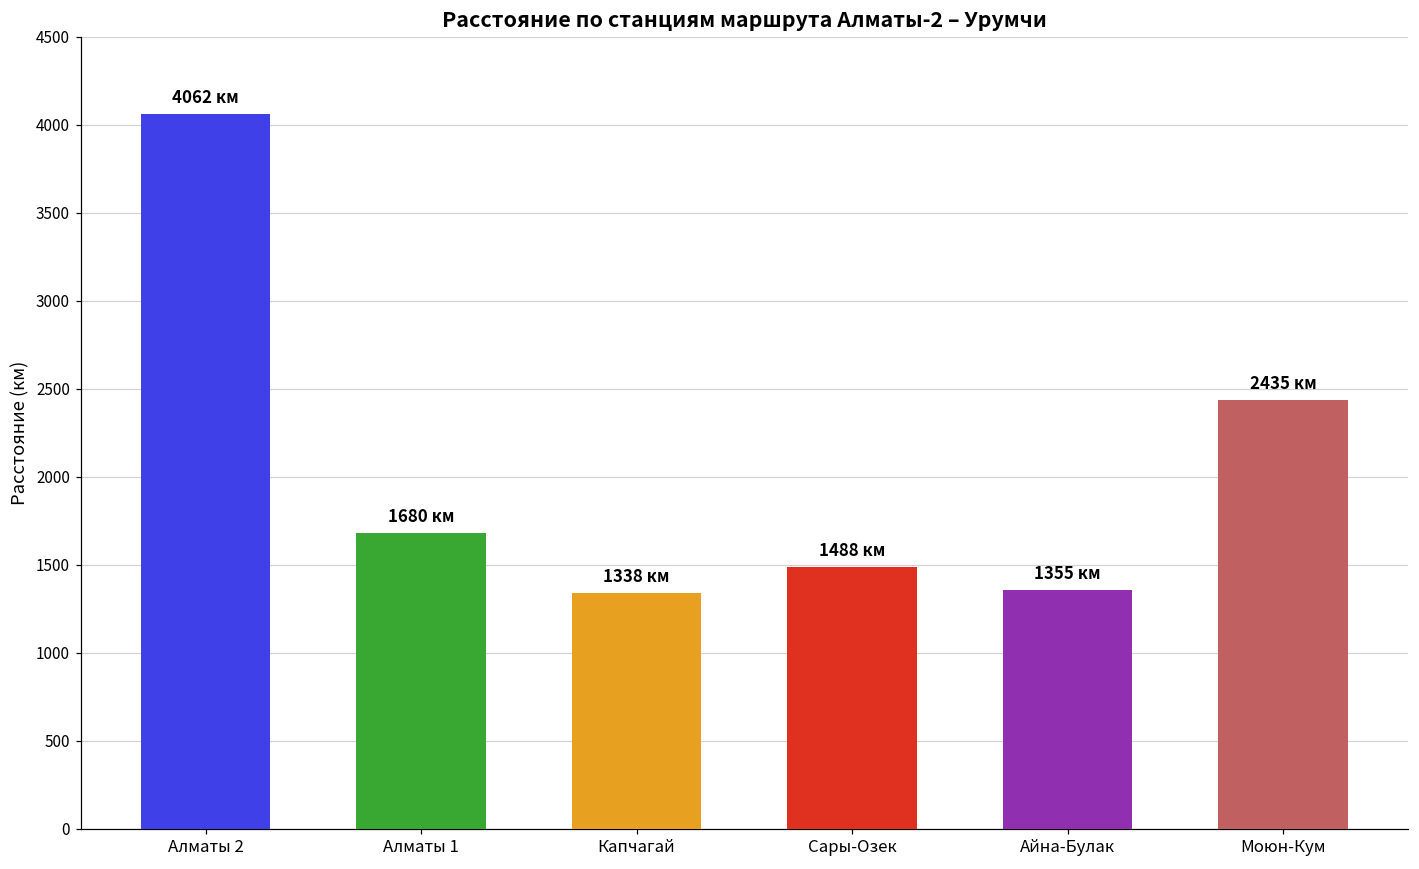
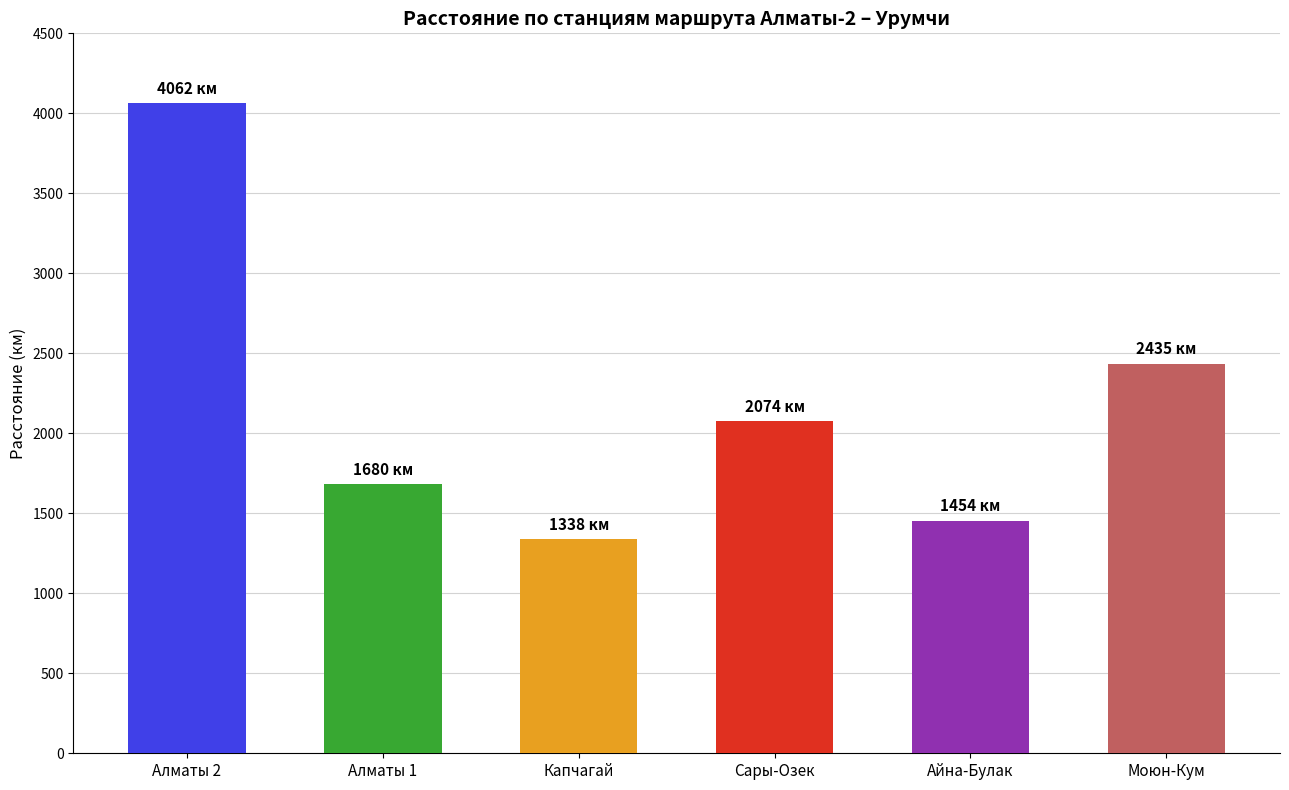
Сары-Озек: 1488 -> 2074
Айна-Булак: 1355 -> 1454
